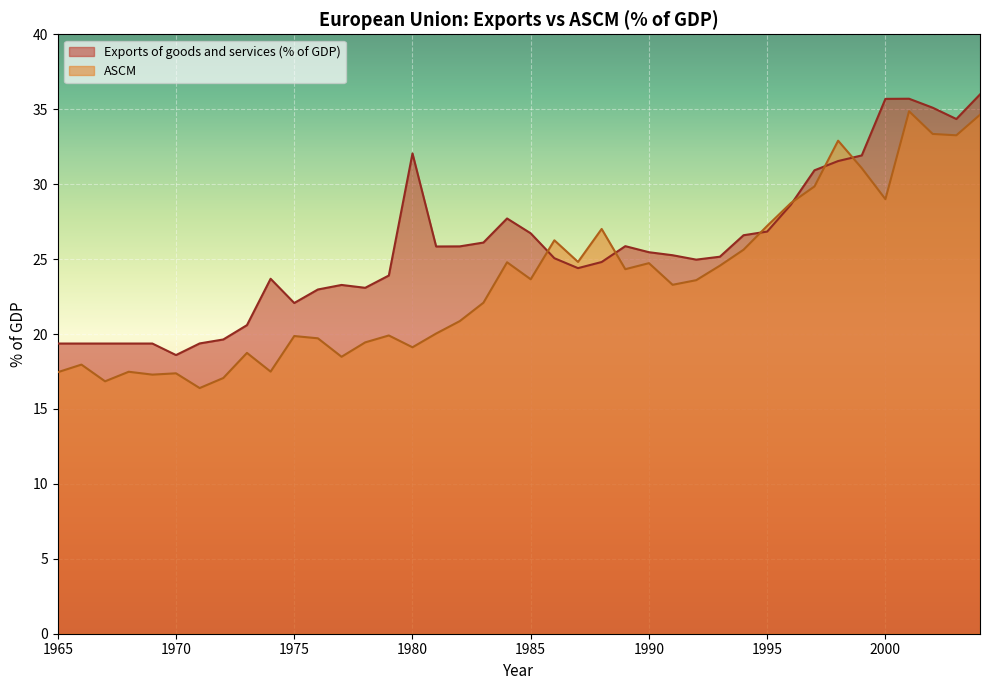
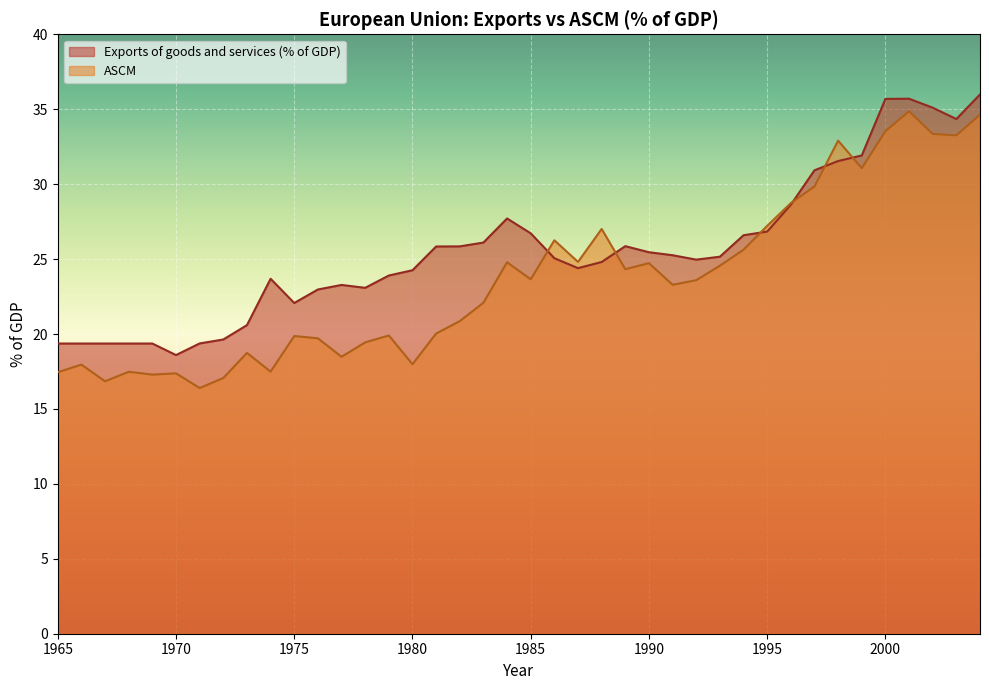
Exports of goods and services (% of GDP), 1980: 32.1 -> 24.3
ASCM, 1980: 19.1 -> 18.0
ASCM, 2000: 29.0 -> 33.5
